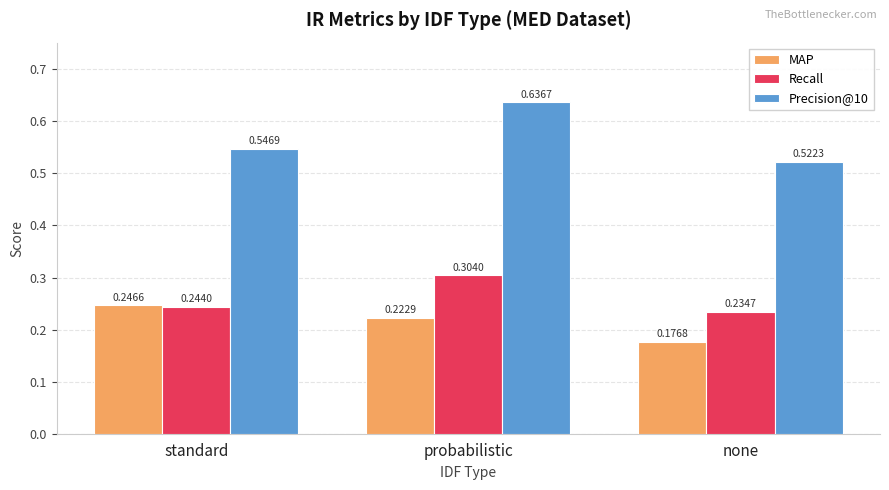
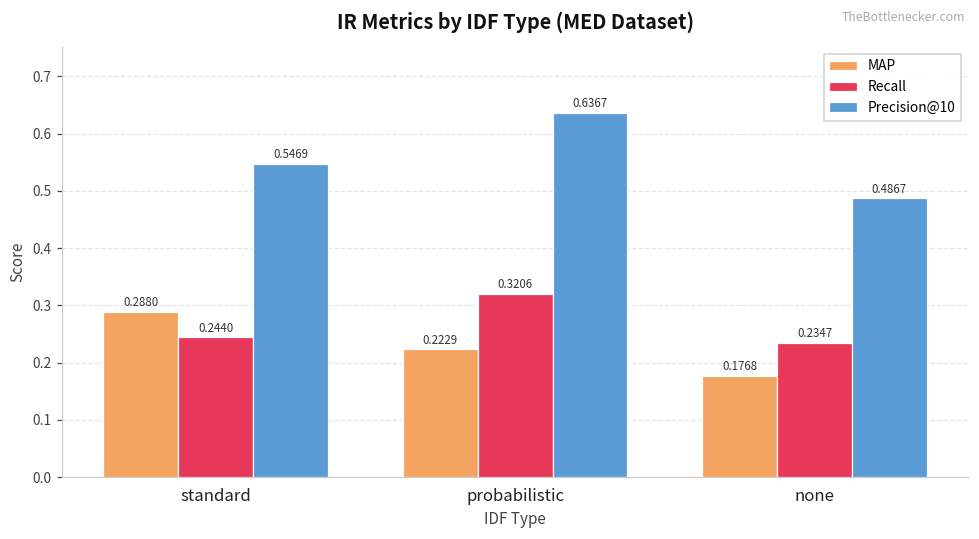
MAP, standard: 0.2466 -> 0.2880
Recall, probabilistic: 0.3040 -> 0.3206
Precision@10, none: 0.5223 -> 0.4867
